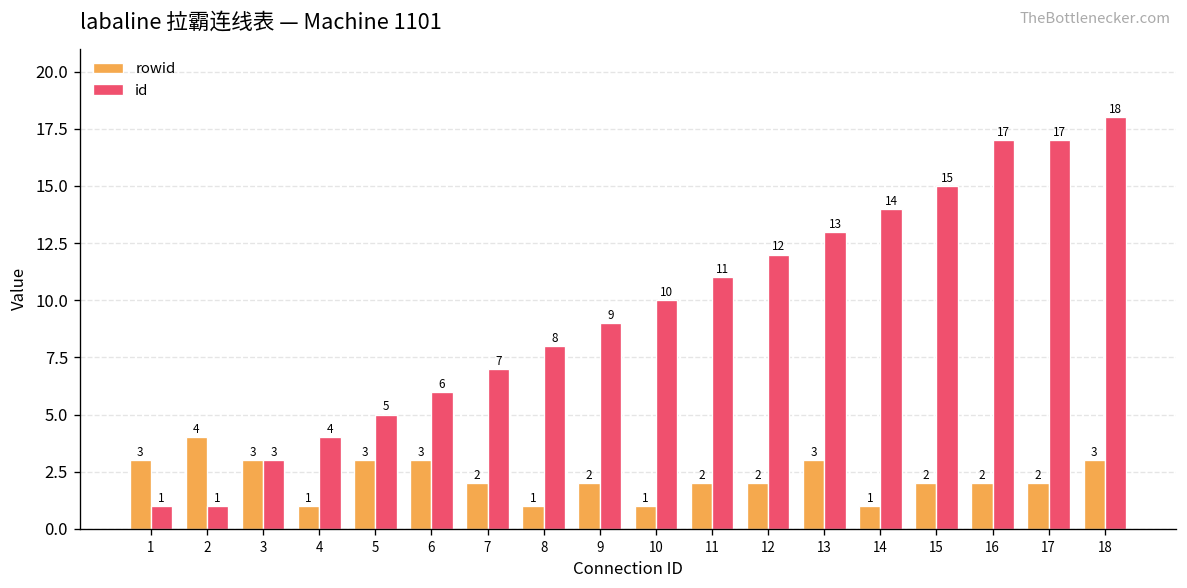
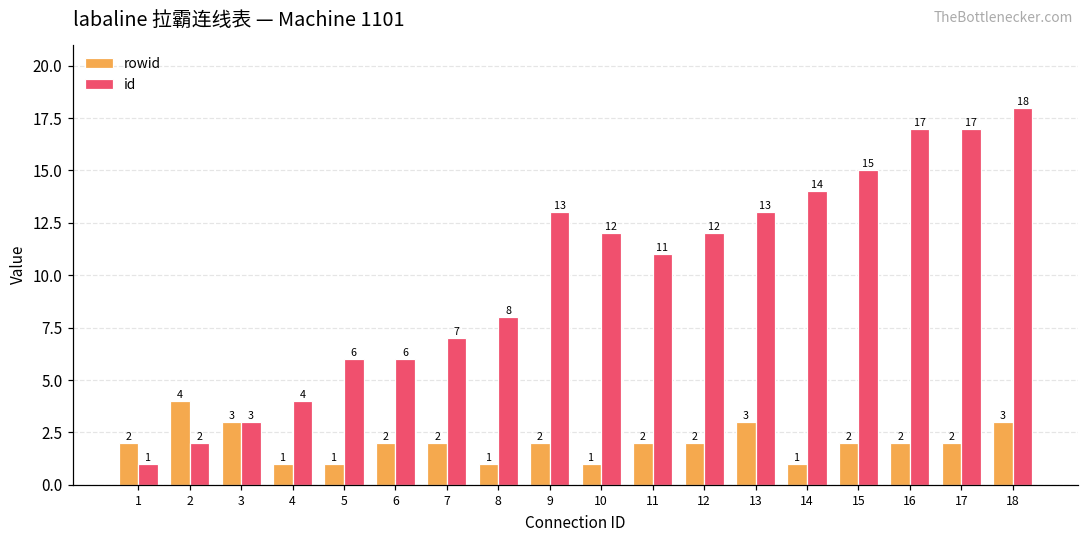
rowid, 1: 3 -> 2
id, 2: 1 -> 2
rowid, 5: 3 -> 1
id, 5: 5 -> 6
rowid, 6: 3 -> 2
id, 9: 9 -> 13
id, 10: 10 -> 12
